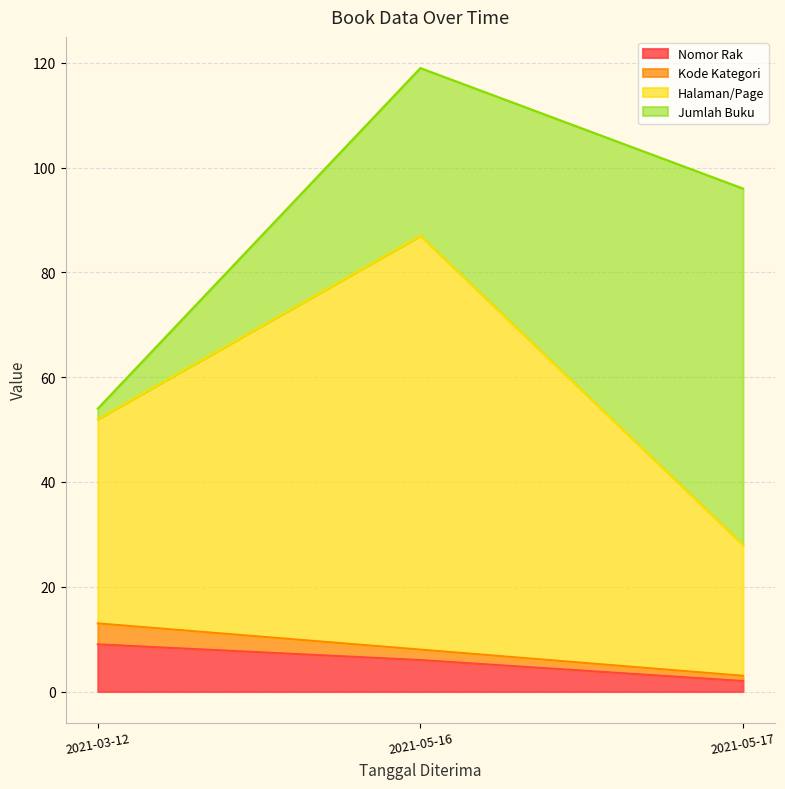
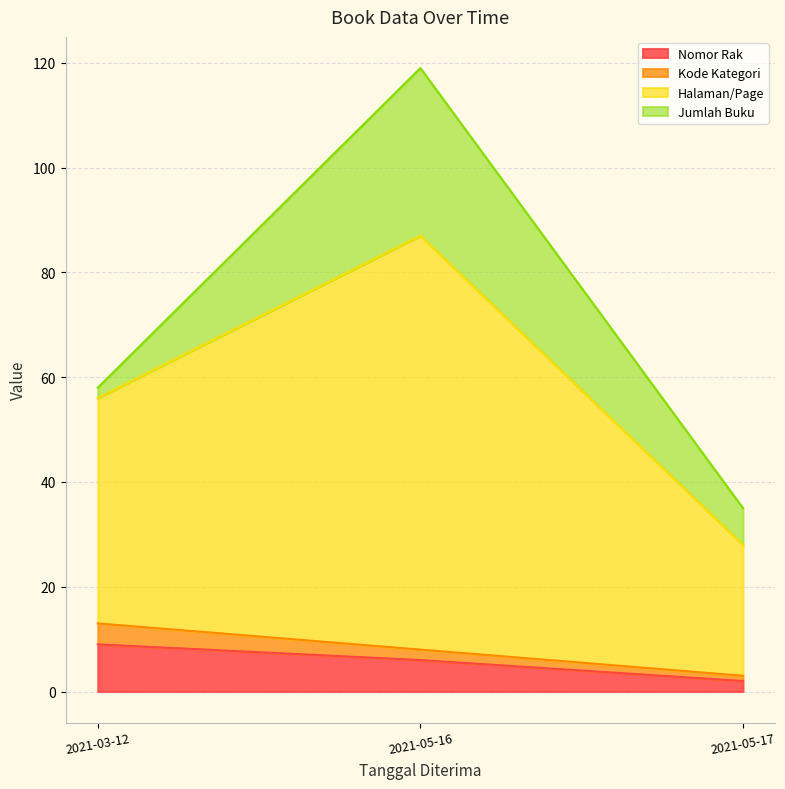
Halaman/Page, 2021-03-12: 39 -> 43
Jumlah Buku, 2021-05-17: 68 -> 7
